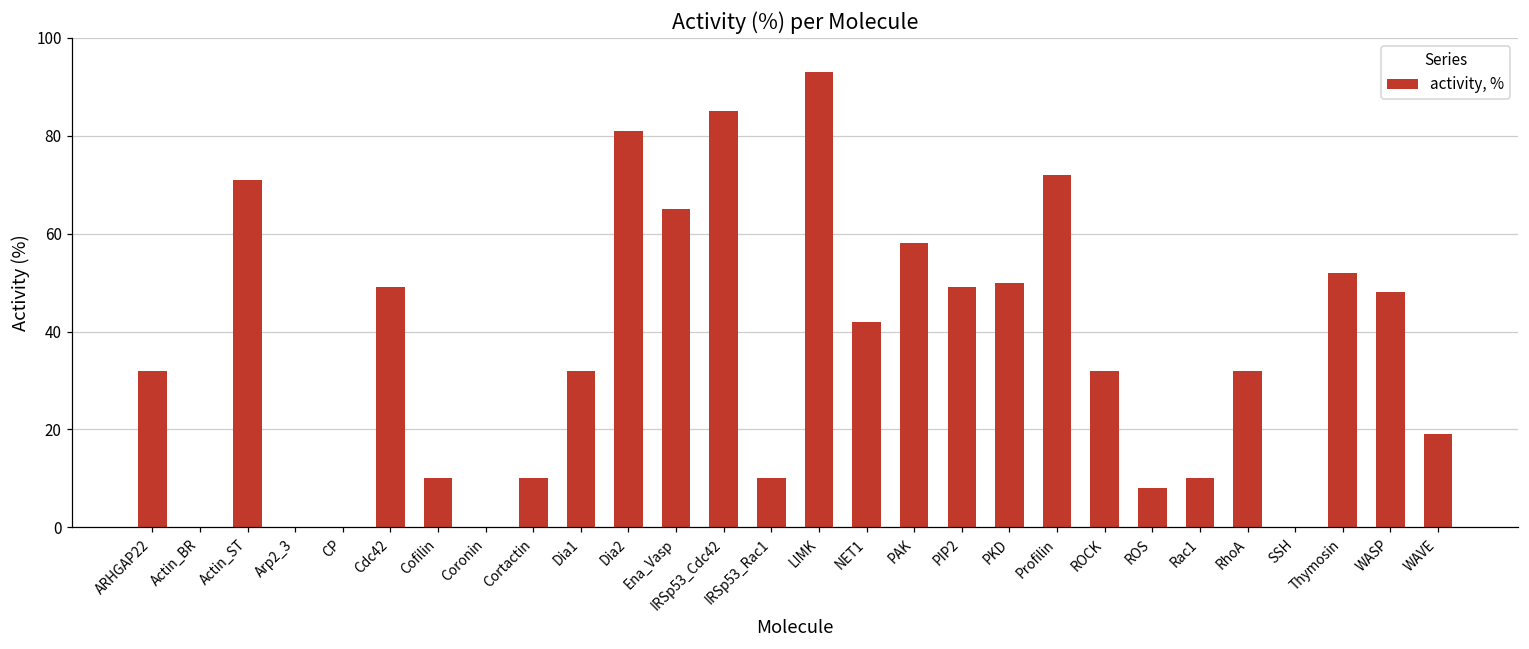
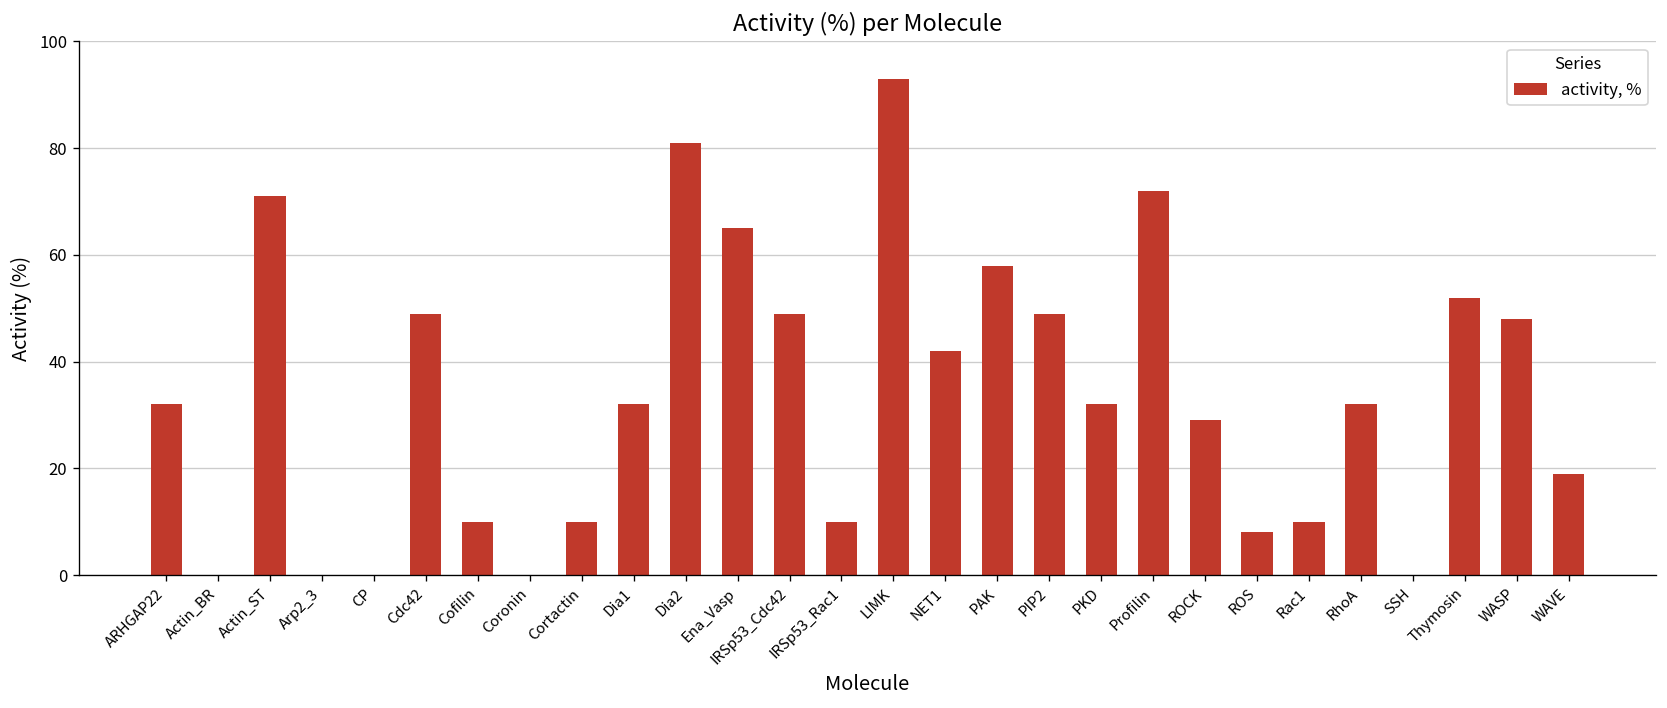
IRSp53_Cdc42: 85 -> 49
PKD: 50 -> 32
ROCK: 32 -> 29
